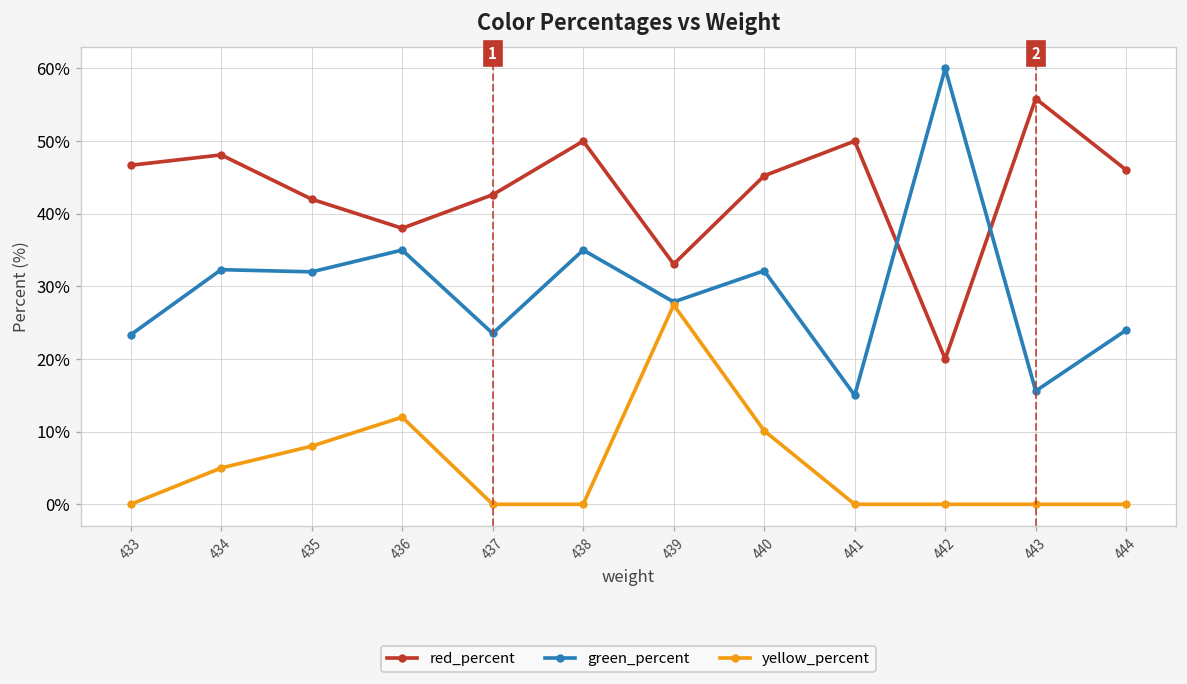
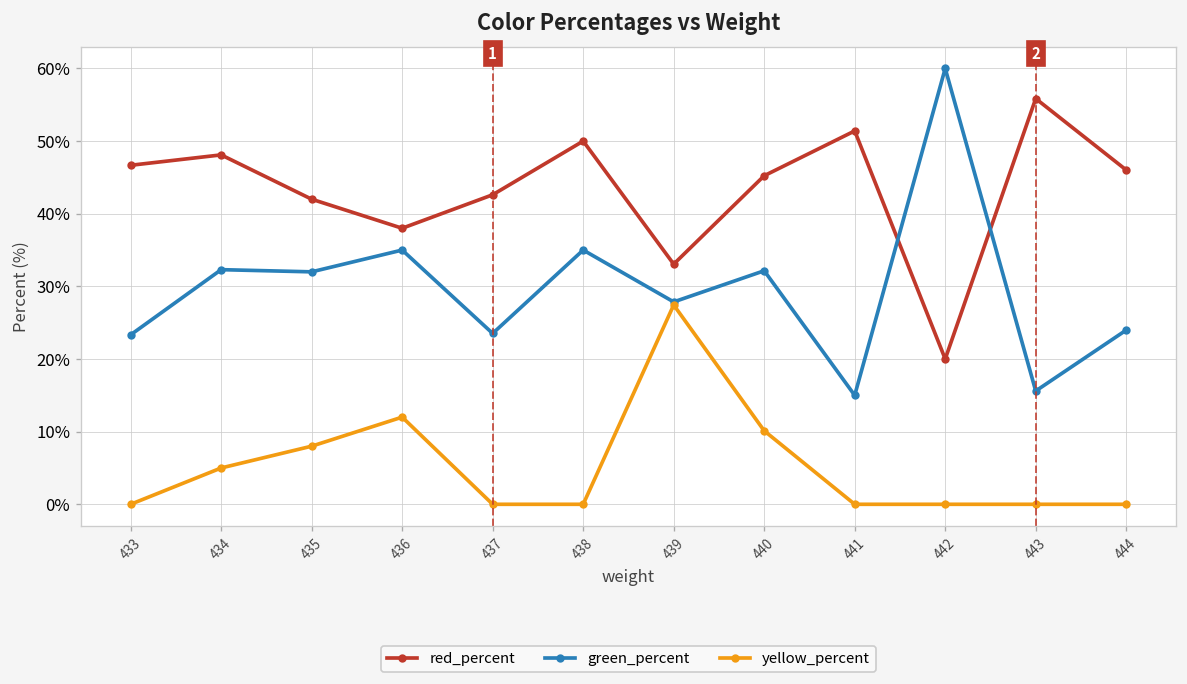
red_percent, 441: 50% -> 51%
